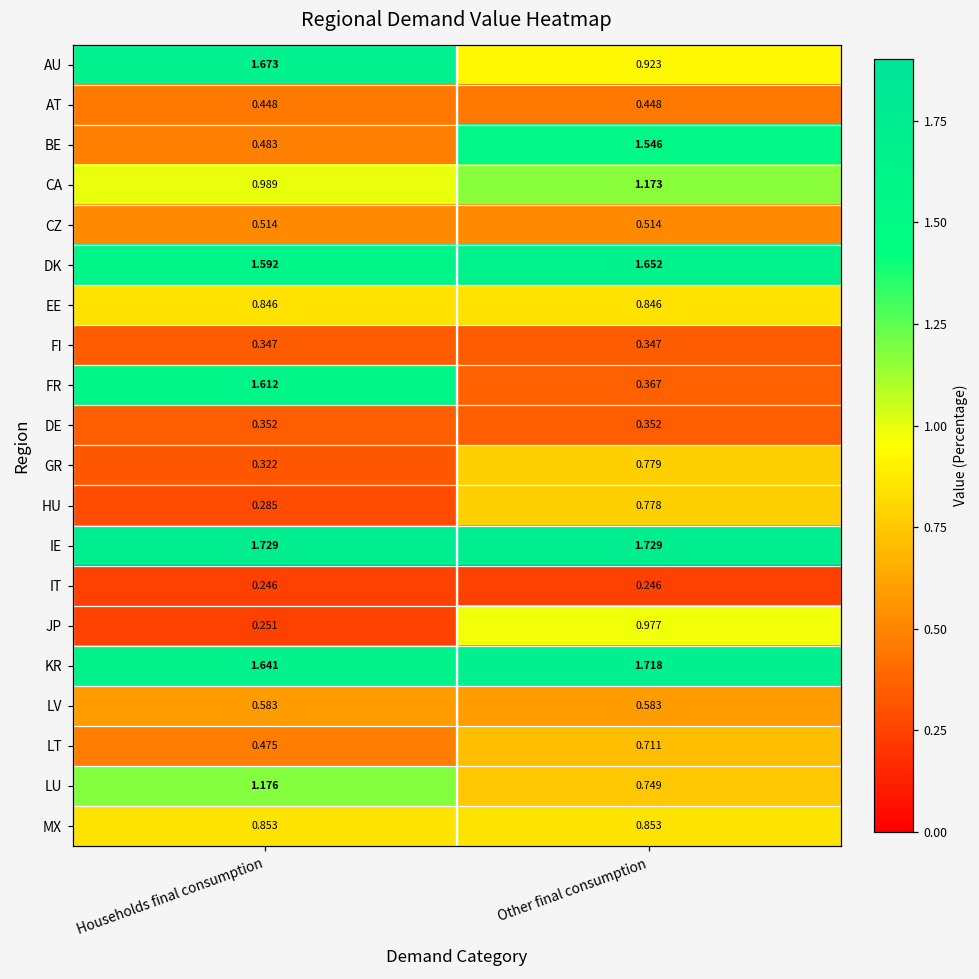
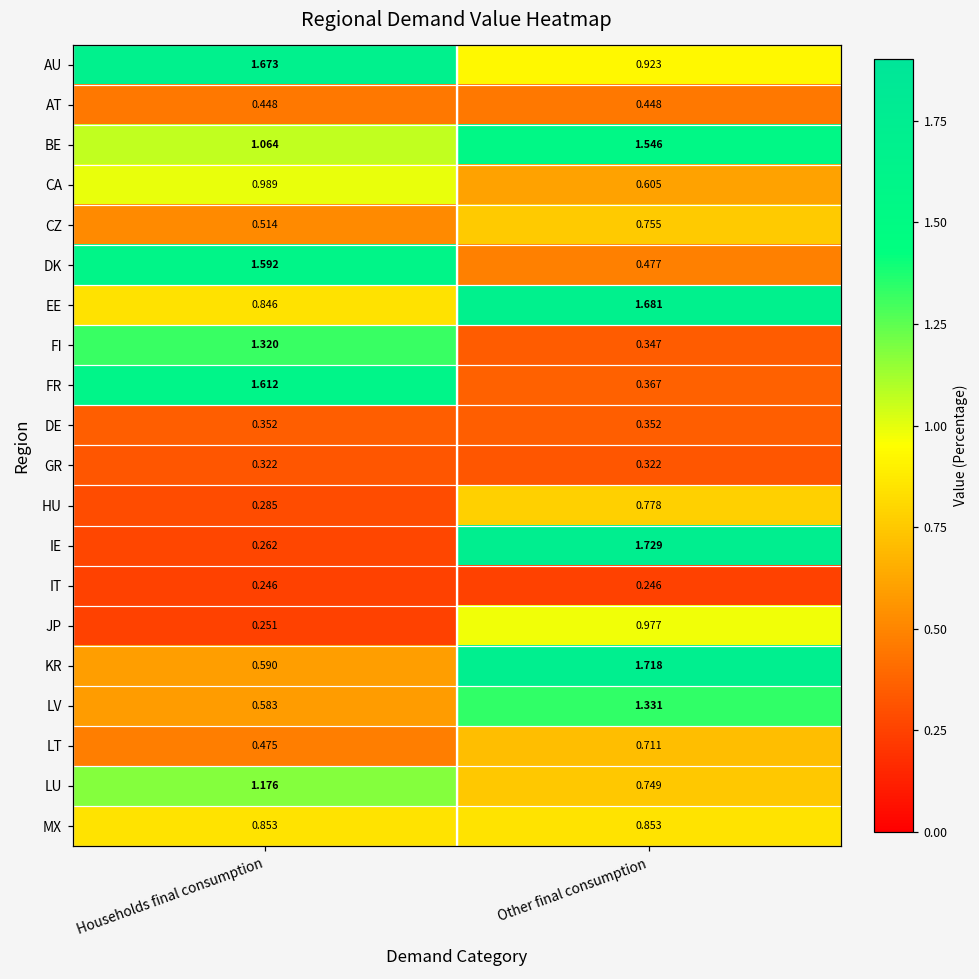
BE, Households final consumption: 0.483 -> 1.064
CA, Other final consumption: 1.173 -> 0.605
CZ, Other final consumption: 0.514 -> 0.755
DK, Other final consumption: 1.652 -> 0.477
EE, Other final consumption: 0.846 -> 1.681
FI, Households final consumption: 0.347 -> 1.320
GR, Other final consumption: 0.779 -> 0.322
IE, Households final consumption: 1.729 -> 0.262
KR, Households final consumption: 1.641 -> 0.590
LV, Other final consumption: 0.583 -> 1.331
